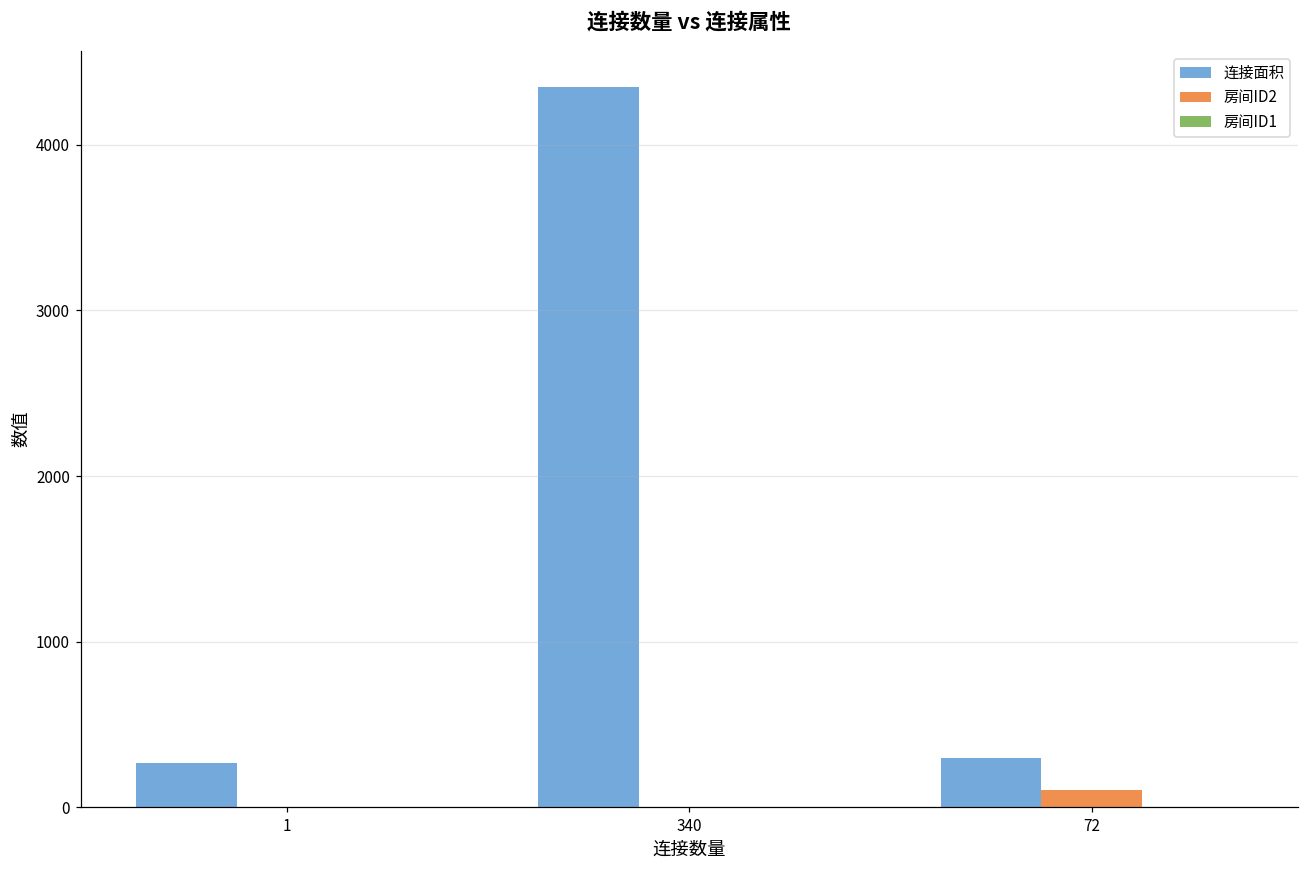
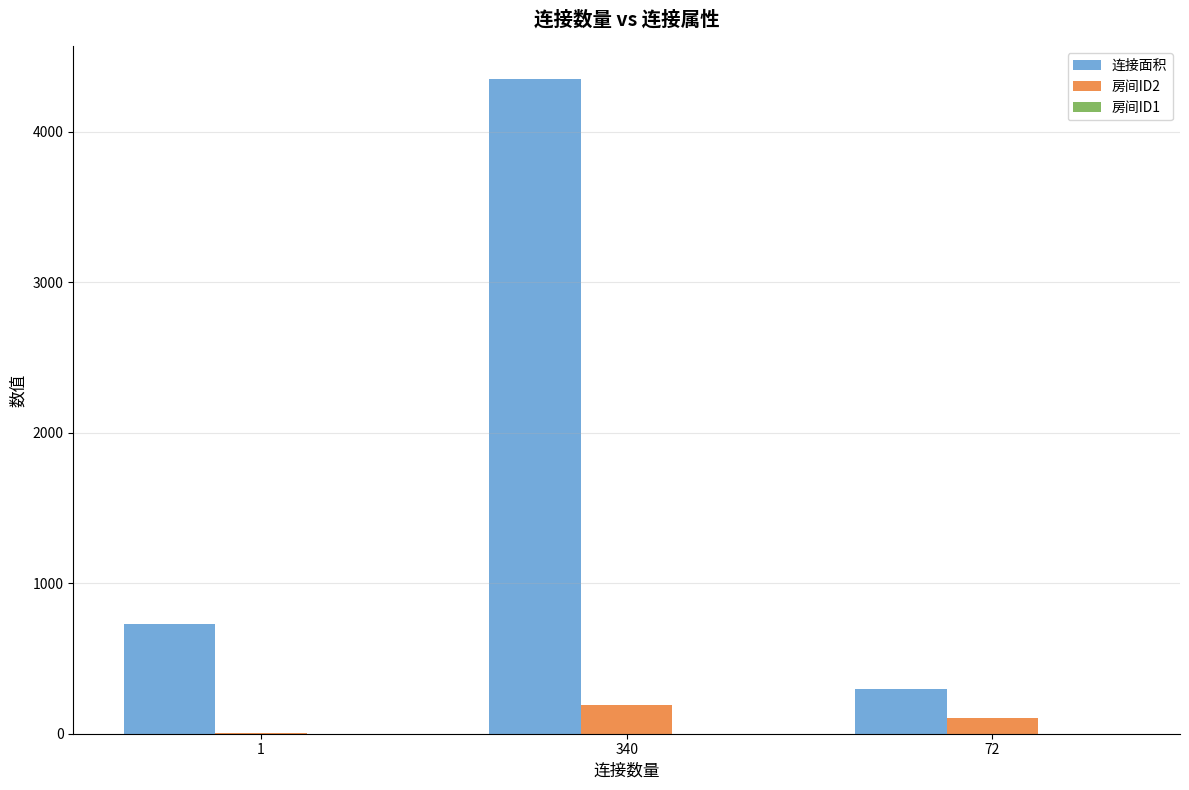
连接面积, 1: 270 -> 730
房间ID2, 340: 0 -> 190
